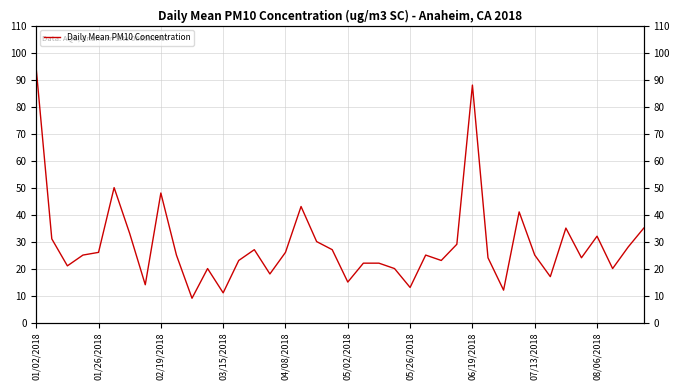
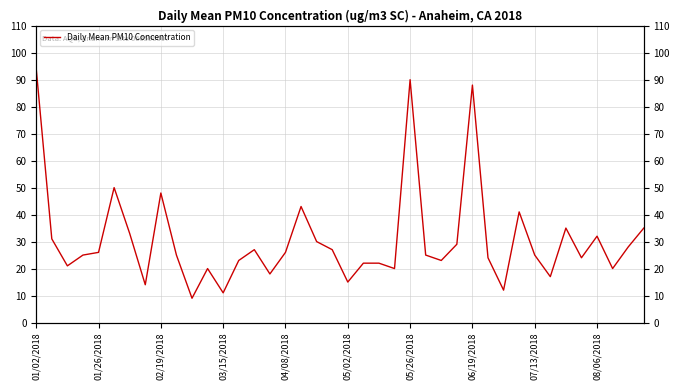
05/26/2018: 13 -> 90
